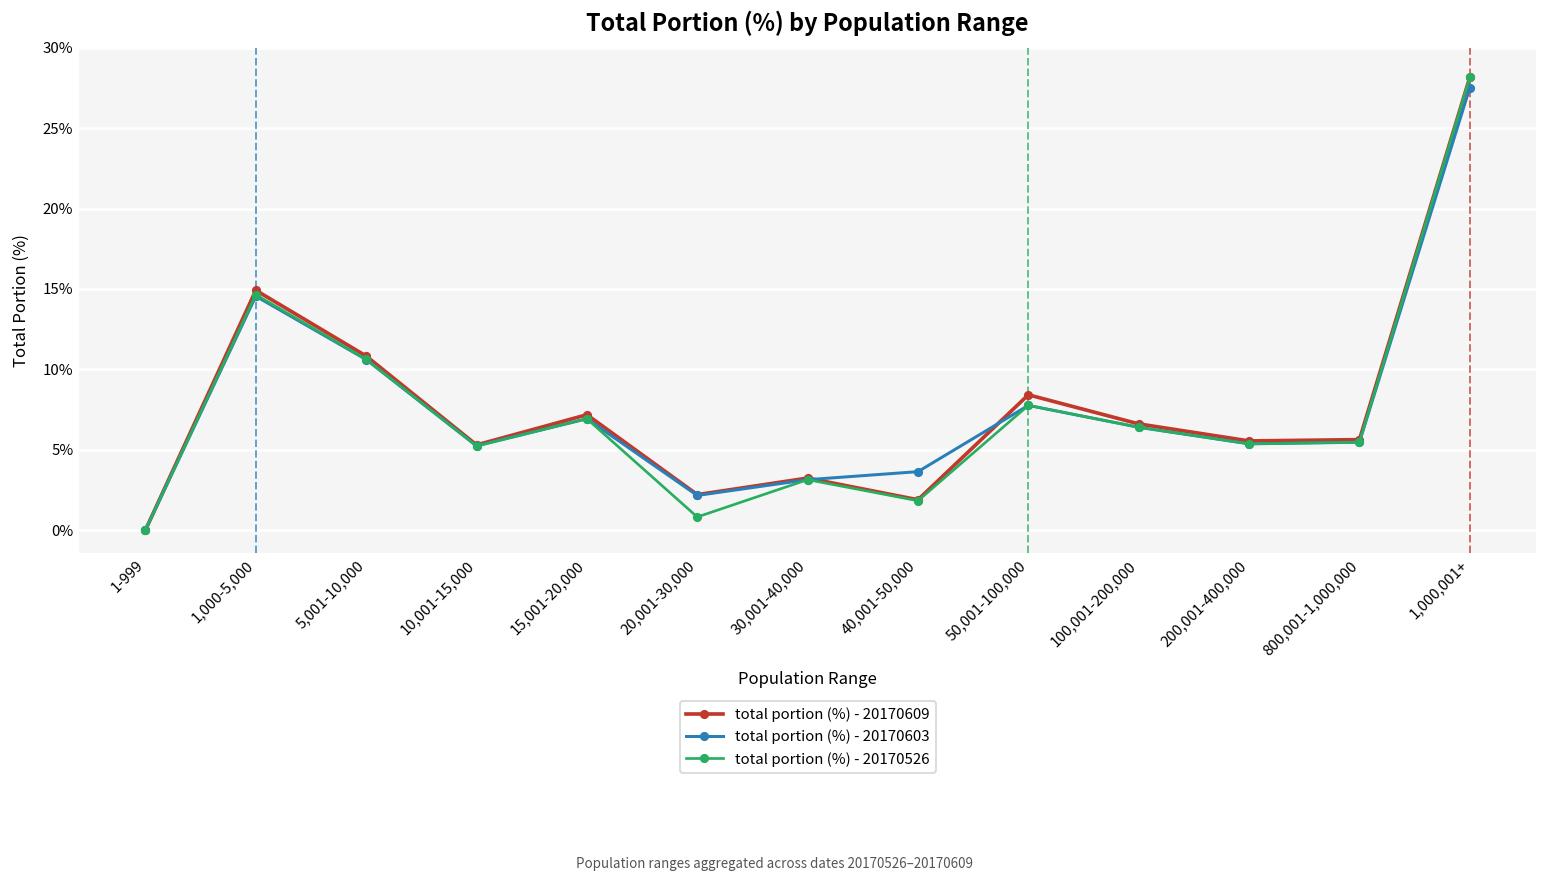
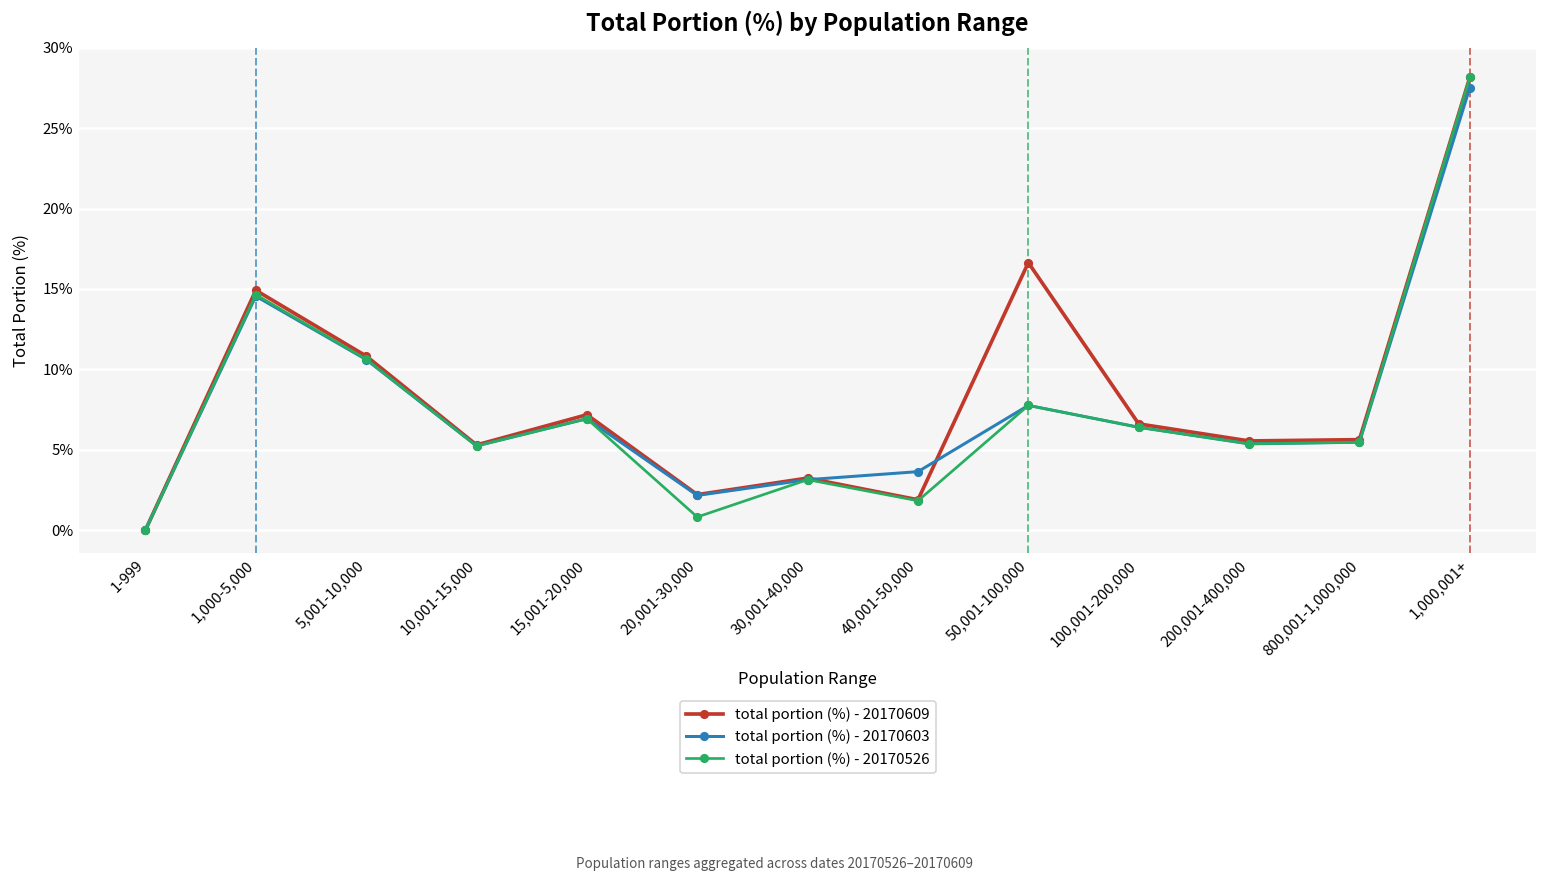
total portion (%) - 20170609, 50,001-100,000: 8.4% -> 16.6%
